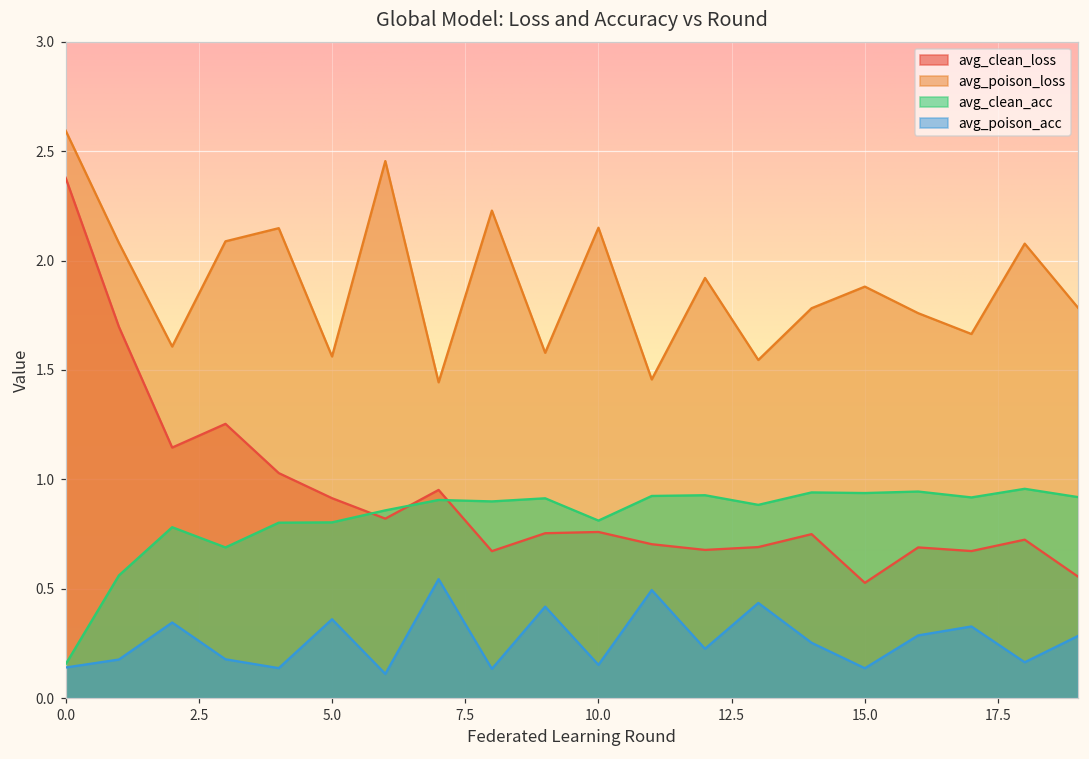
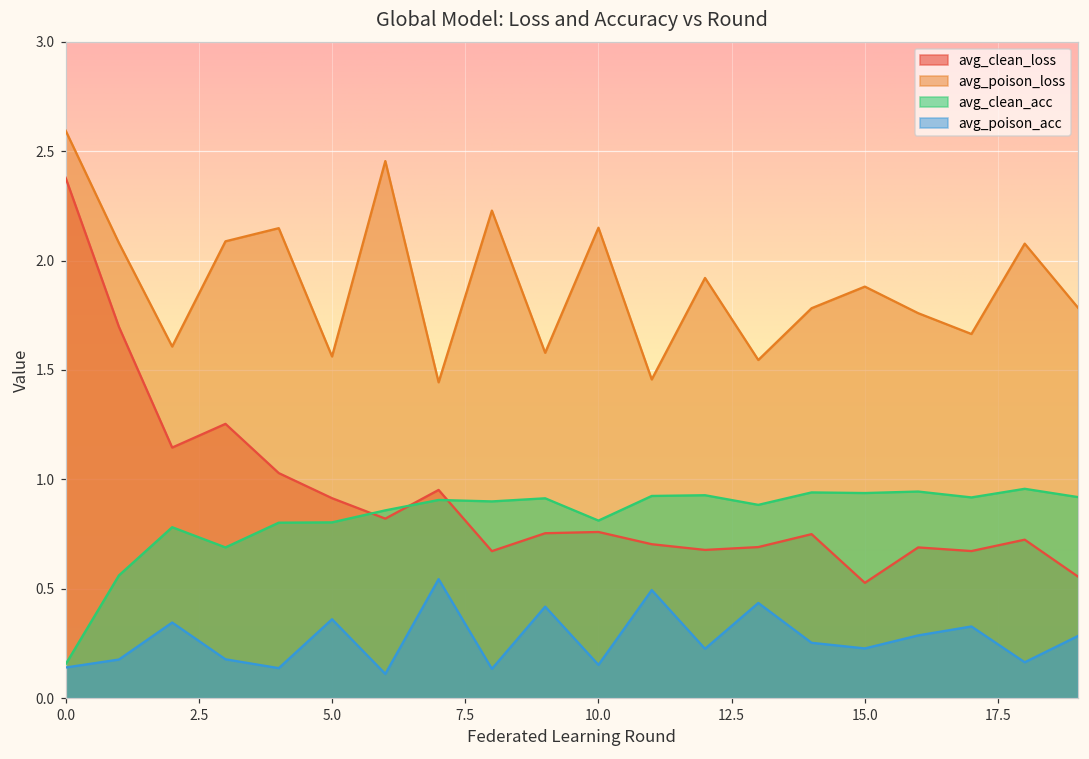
avg_poison_acc, 15.0: 0.14 -> 0.23
